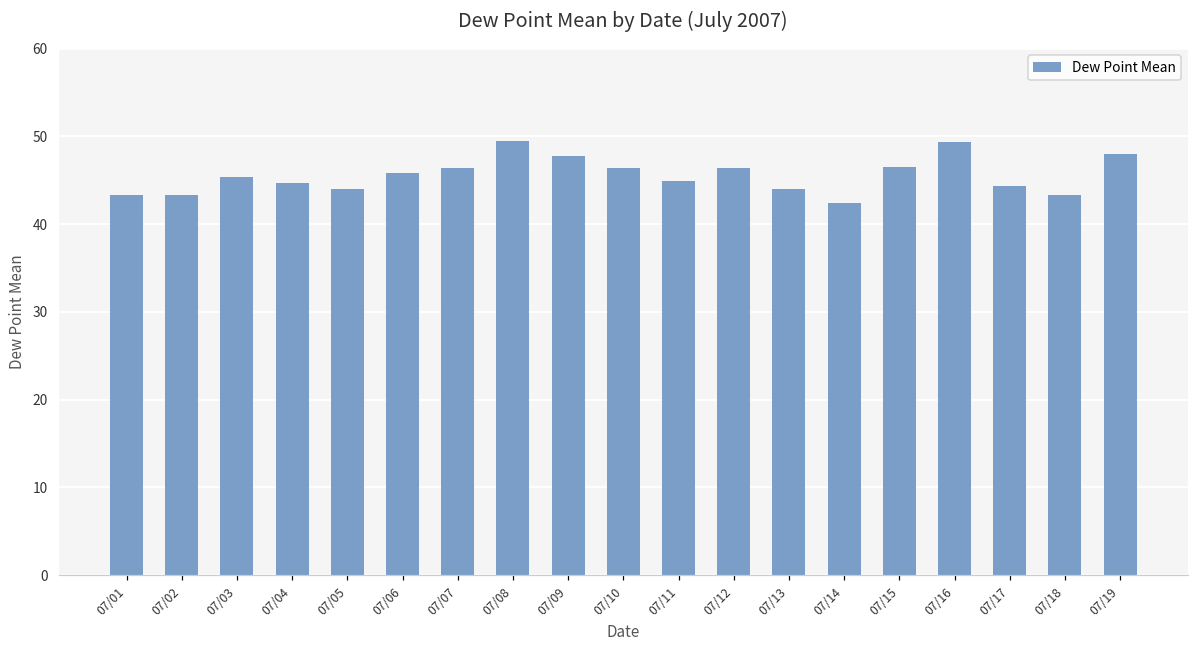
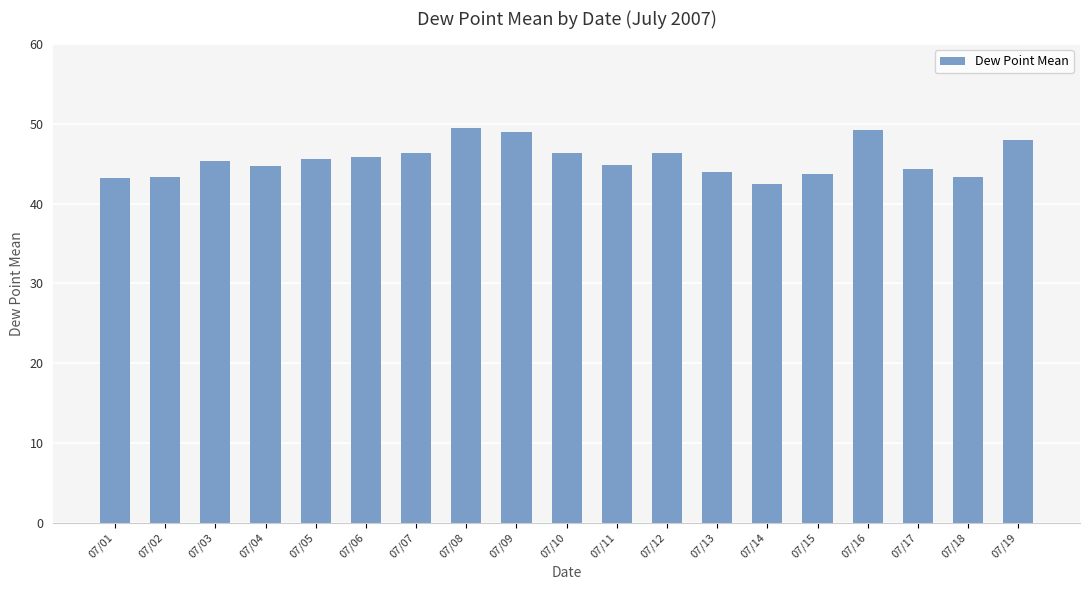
07/05: 44 -> 46
07/09: 48 -> 49
07/15: 46 -> 44
